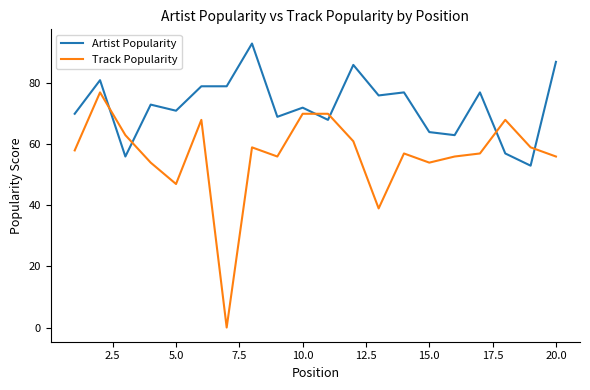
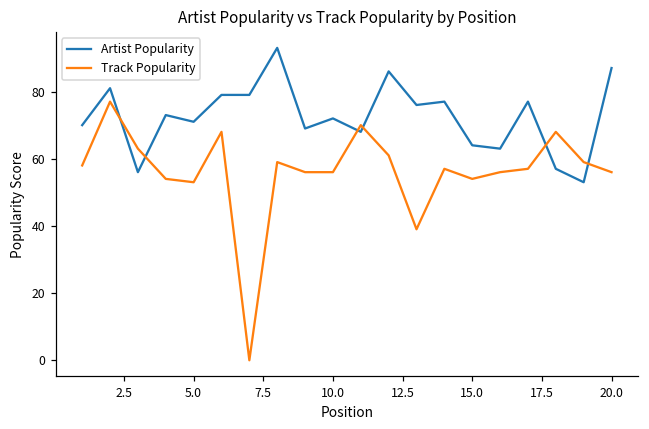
Track Popularity, 5.0: 47 -> 53
Track Popularity, 10.0: 70 -> 56
